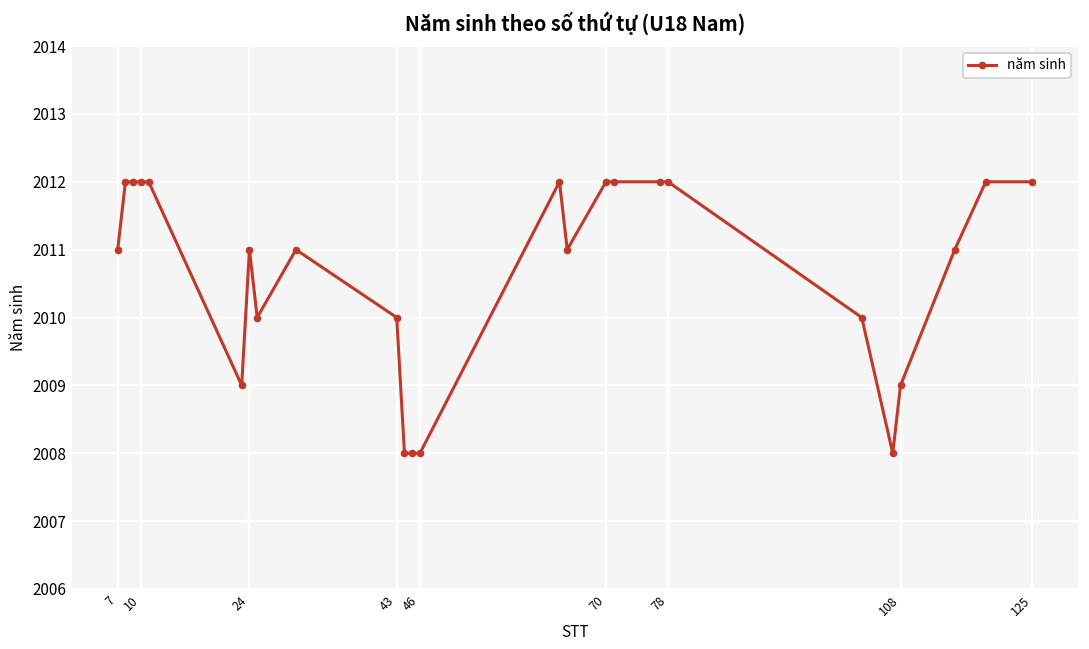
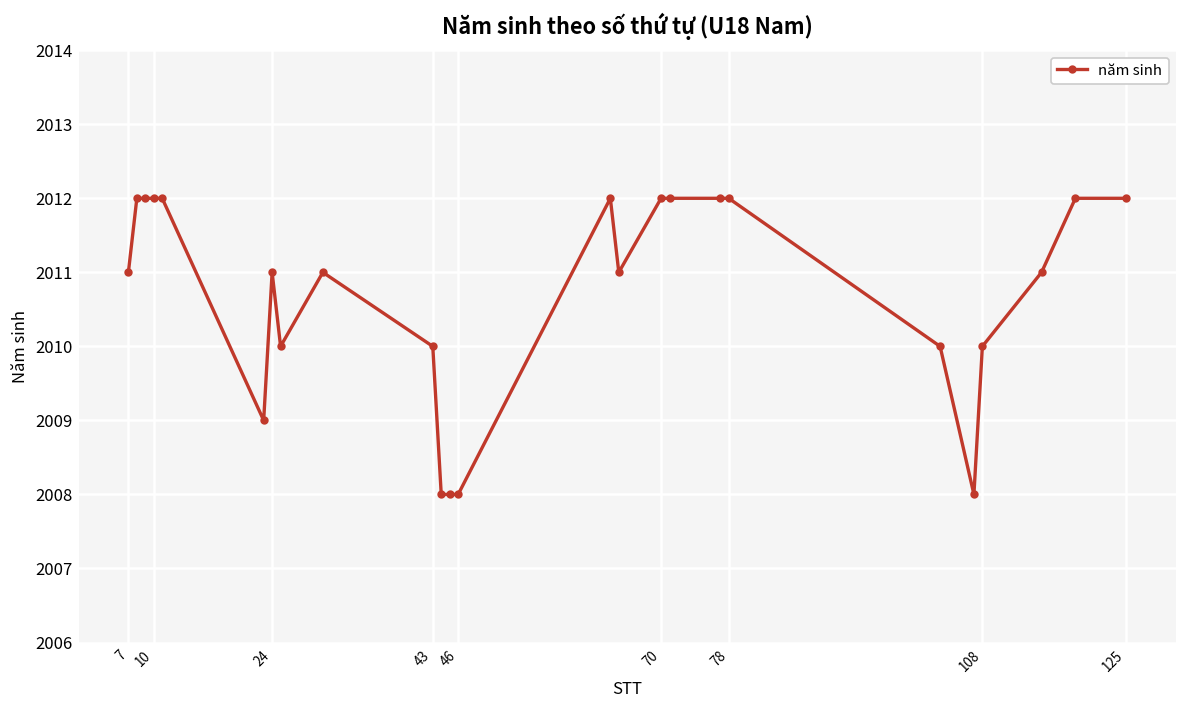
108: 2009 -> 2010
